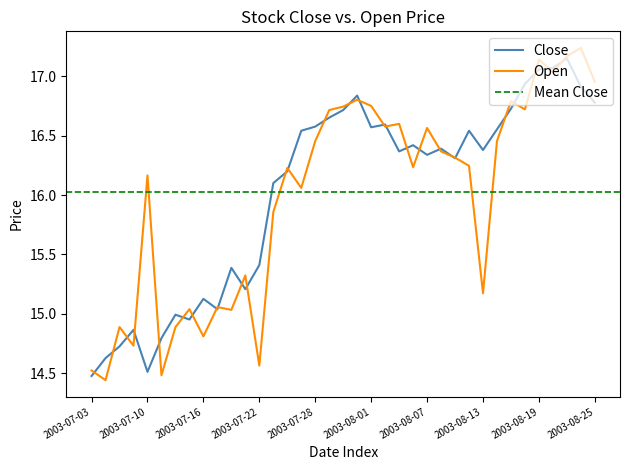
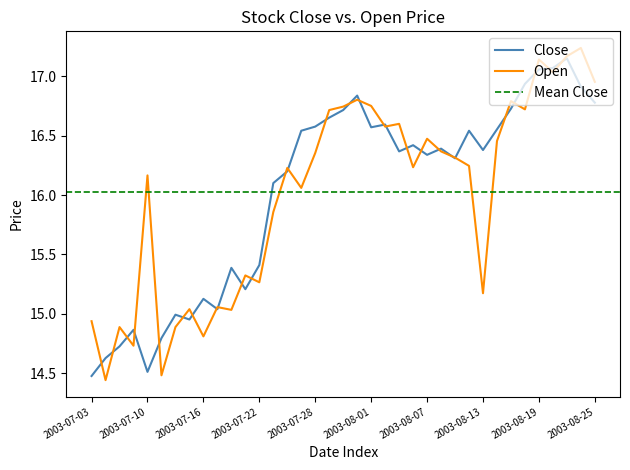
Open, 2003-07-03: 14.52 -> 14.94
Open, 2003-07-22: 14.57 -> 15.27
Open, 2003-07-28: 16.45 -> 16.35
Open, 2003-08-07: 16.56 -> 16.47
